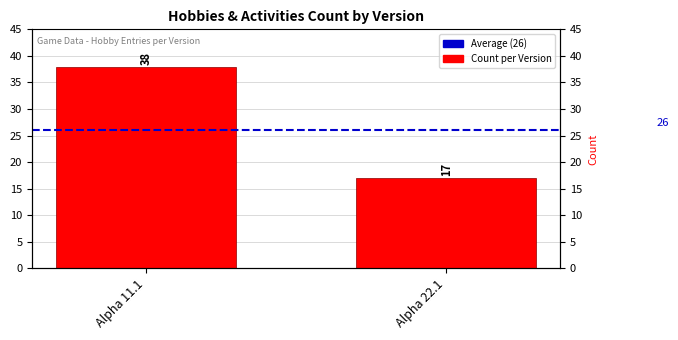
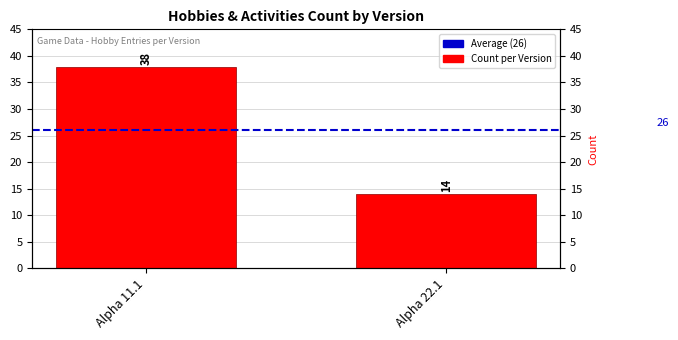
Alpha 22.1: 17 -> 14
